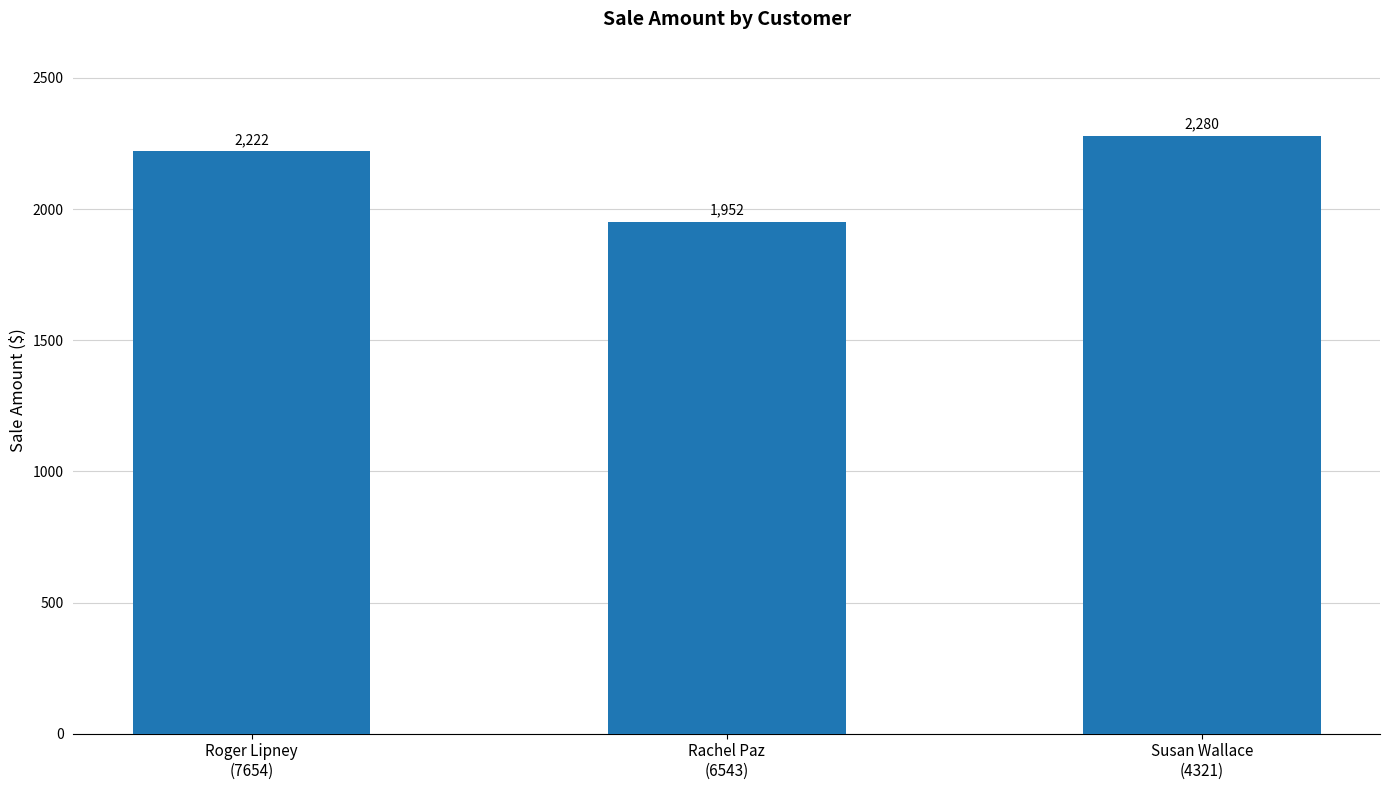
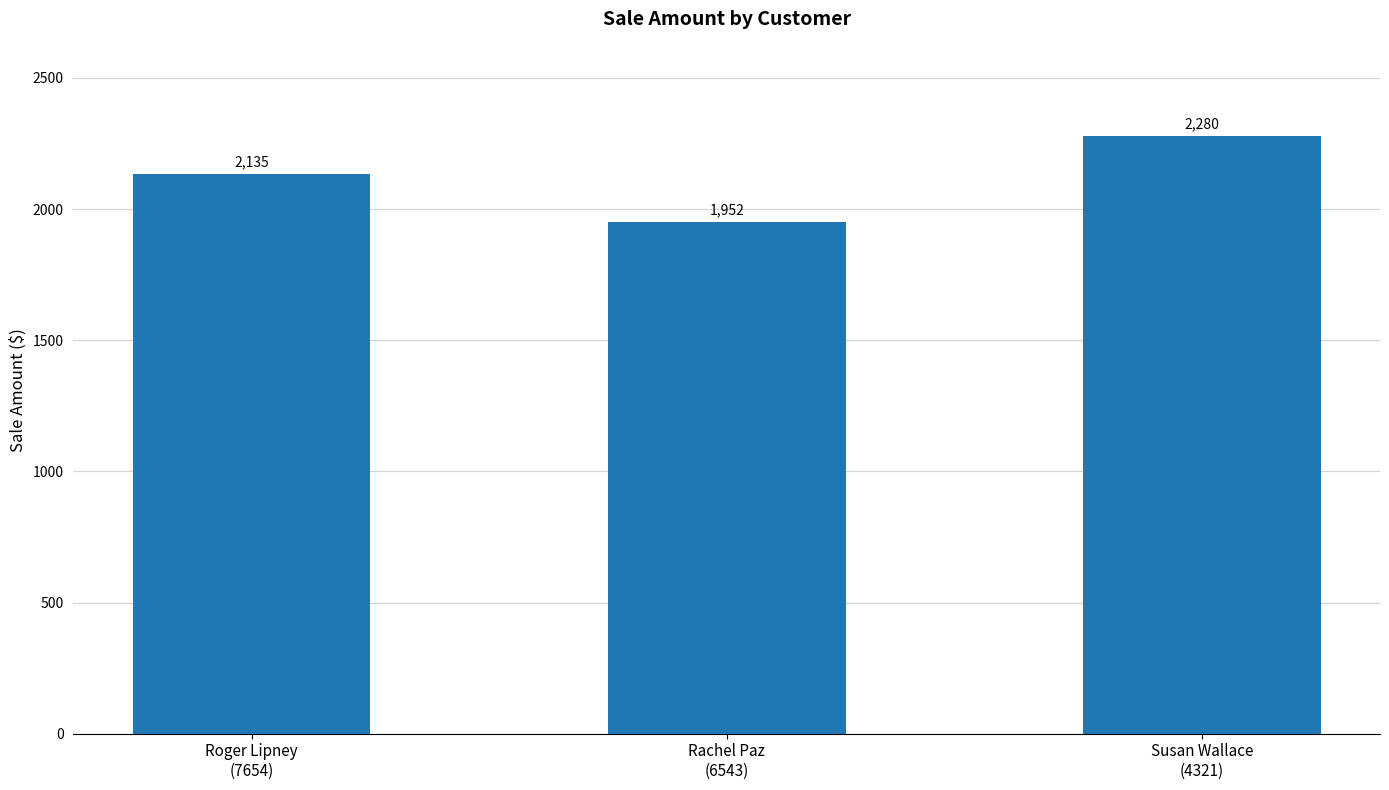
Roger Lipney (7654): 2,222 -> 2,135
